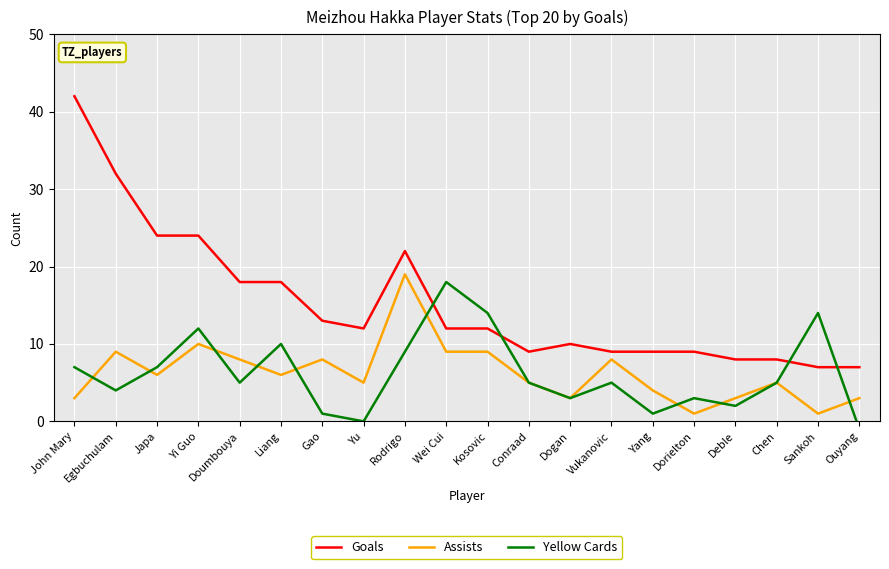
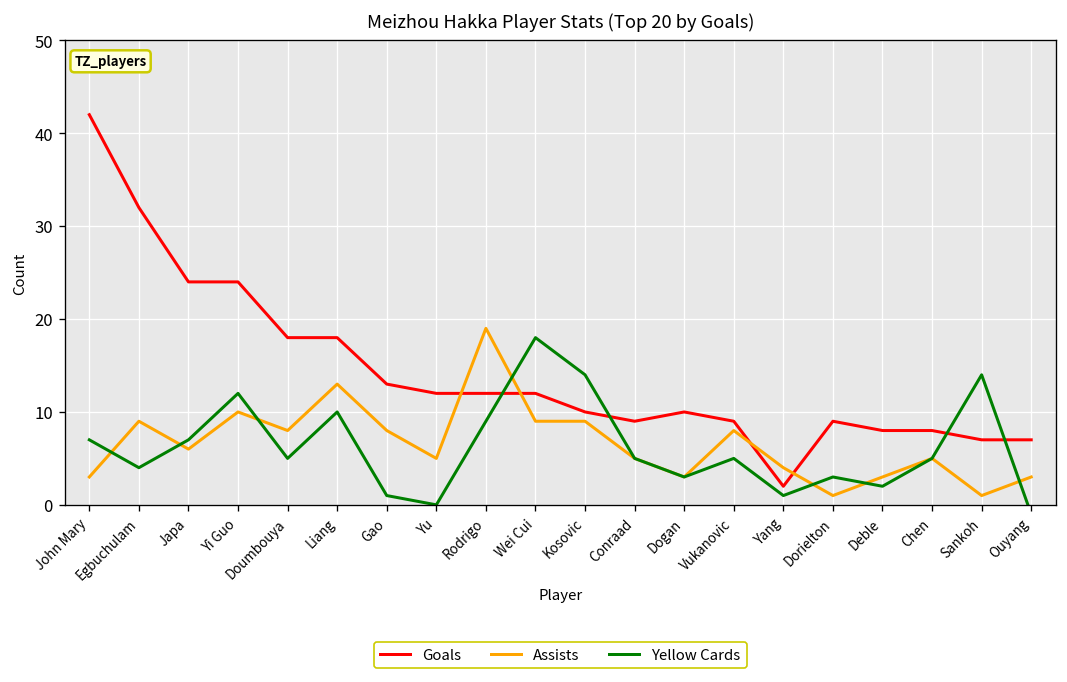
Assists, Liang: 6 -> 13
Goals, Rodrigo: 22 -> 12
Goals, Kosovic: 12 -> 10
Goals, Yang: 9 -> 2
